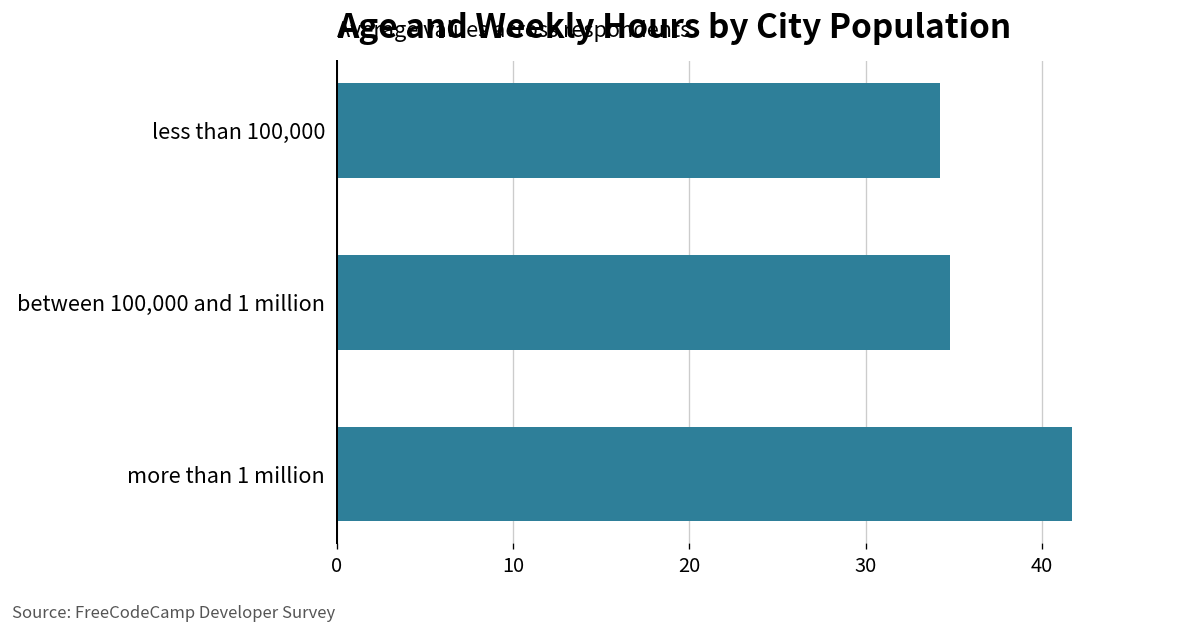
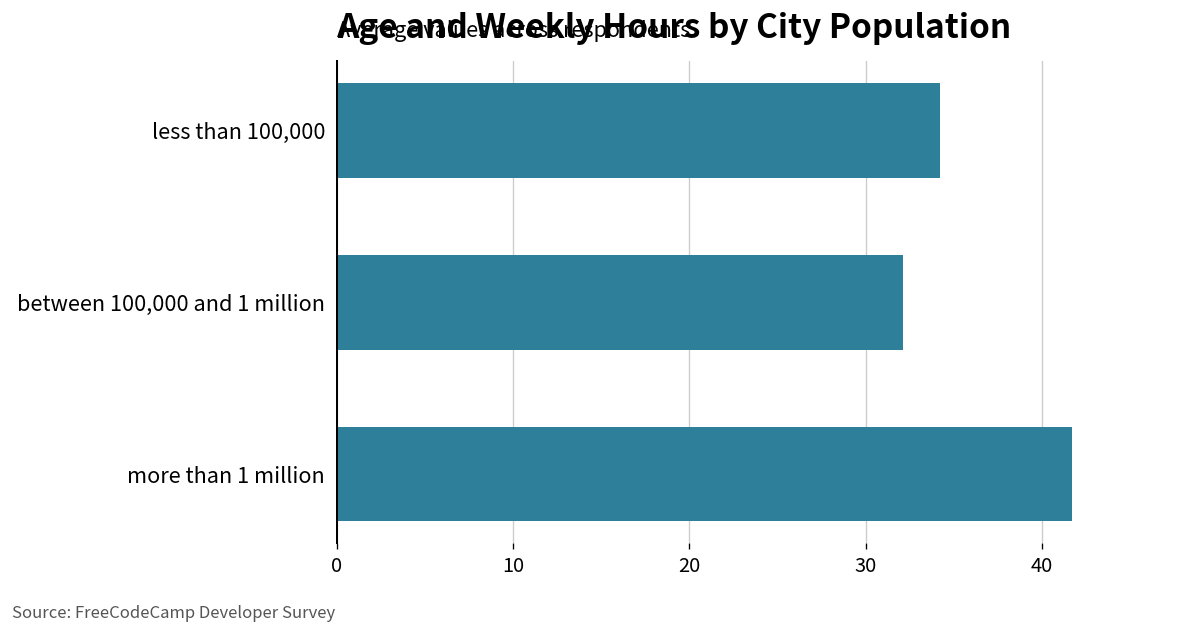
between 100,000 and 1 million: 34.8 -> 32.1
